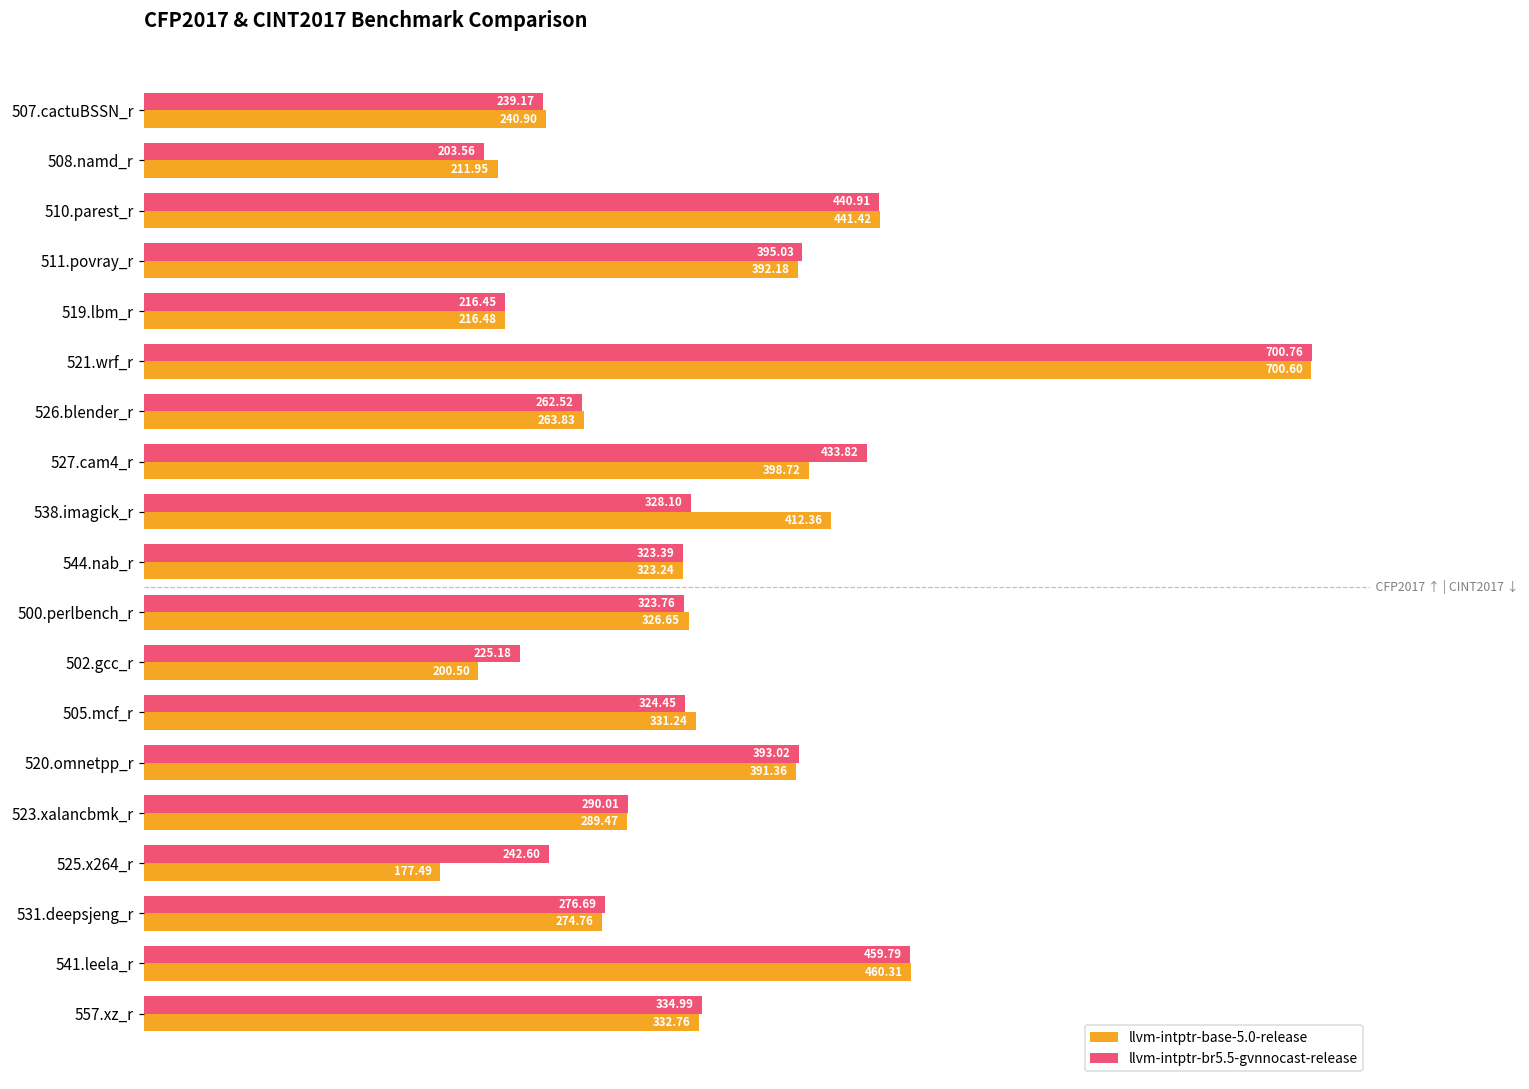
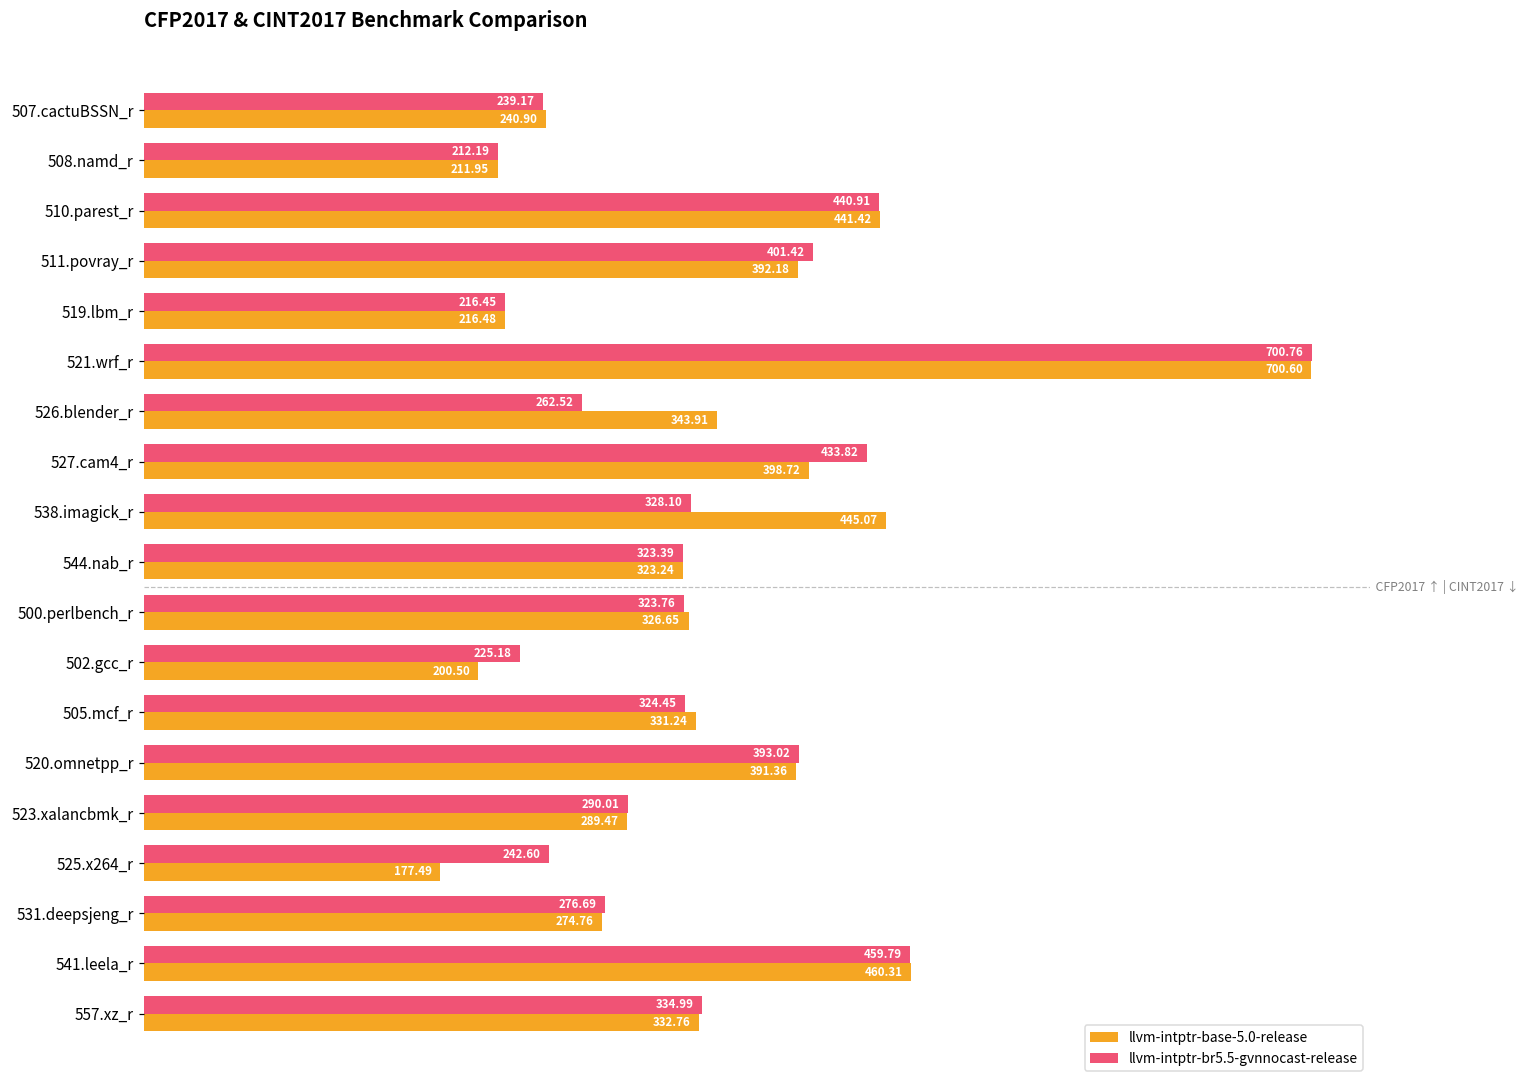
llvm-intptr-br5.5-gvnnocast-release, 508.namd_r: 203.56 -> 212.19
llvm-intptr-br5.5-gvnnocast-release, 511.povray_r: 395.03 -> 401.42
llvm-intptr-base-5.0-release, 526.blender_r: 263.83 -> 343.91
llvm-intptr-base-5.0-release, 538.imagick_r: 412.36 -> 445.07
